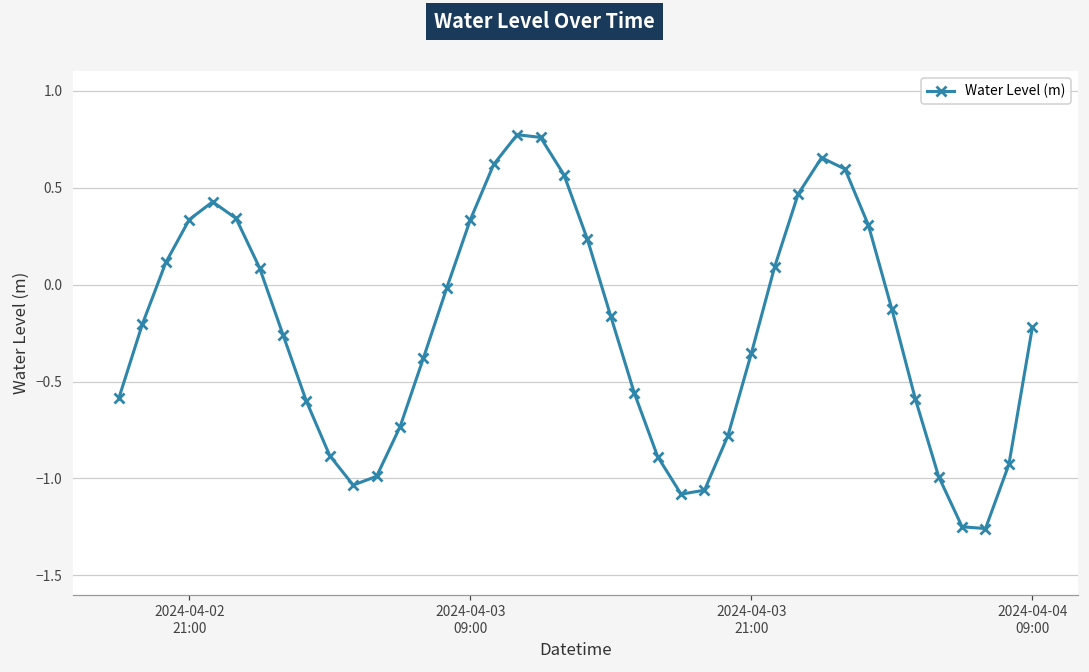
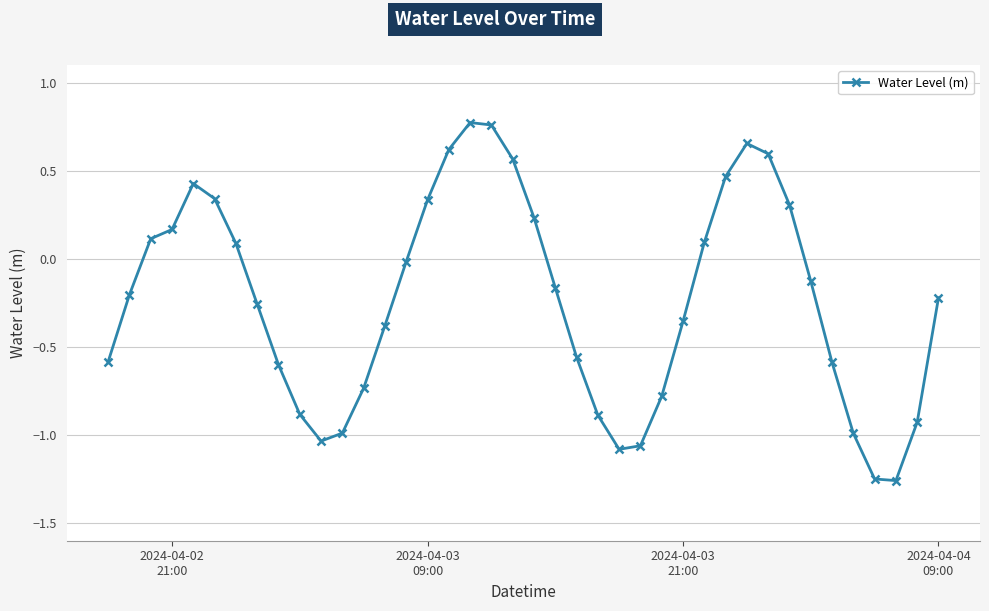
2024-04-02 21:00: 0.34 -> 0.17
